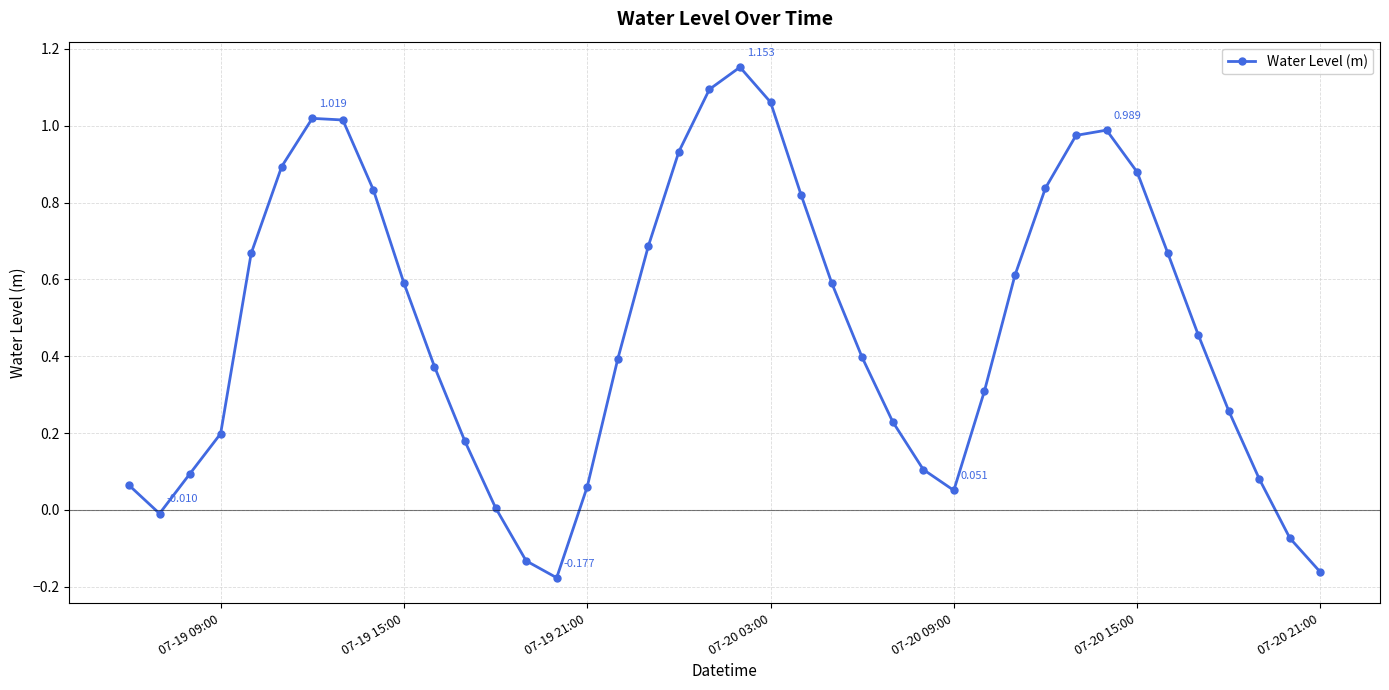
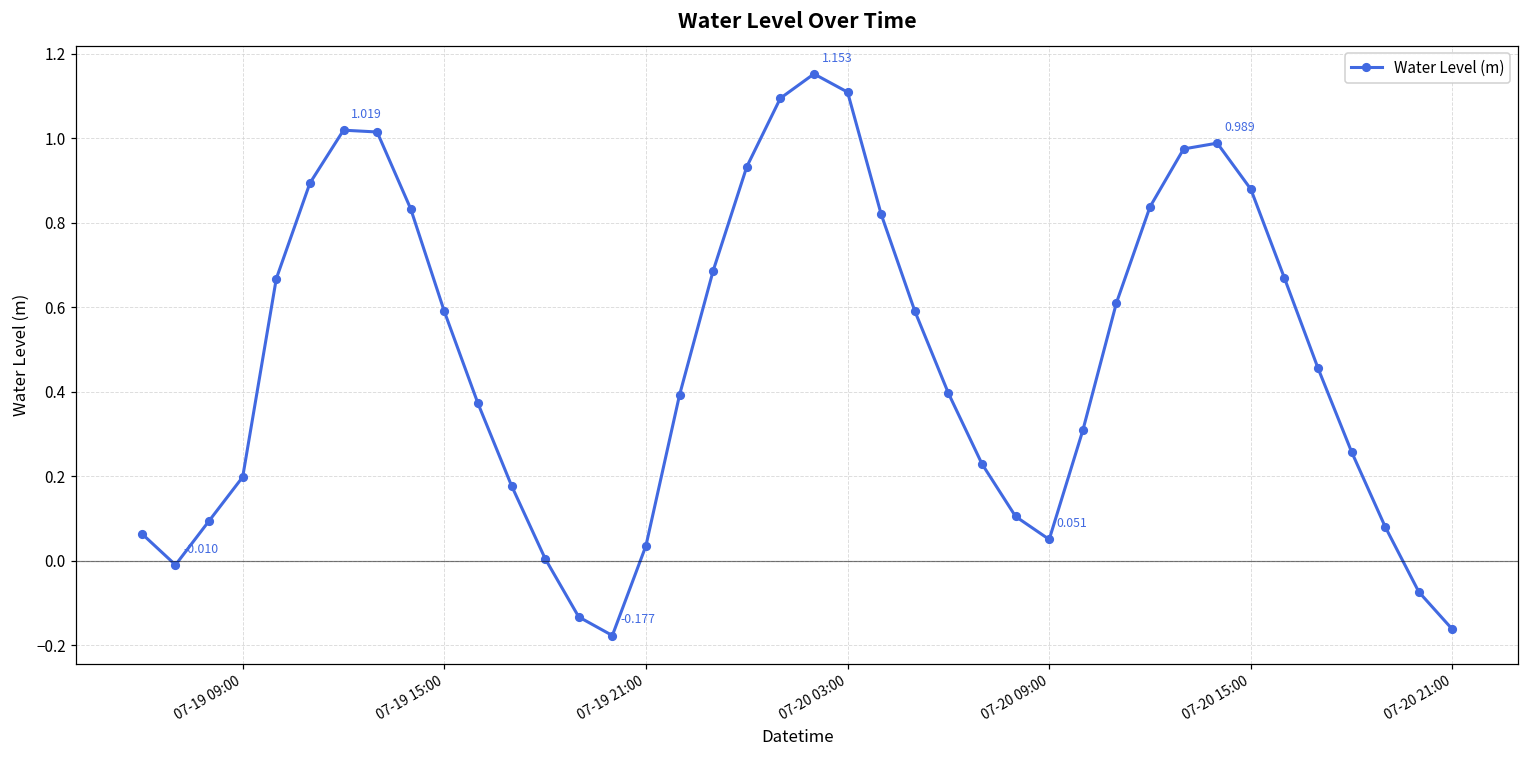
07-19 21:00: 0.06 -> 0.04
07-20 03:00: 1.06 -> 1.11
